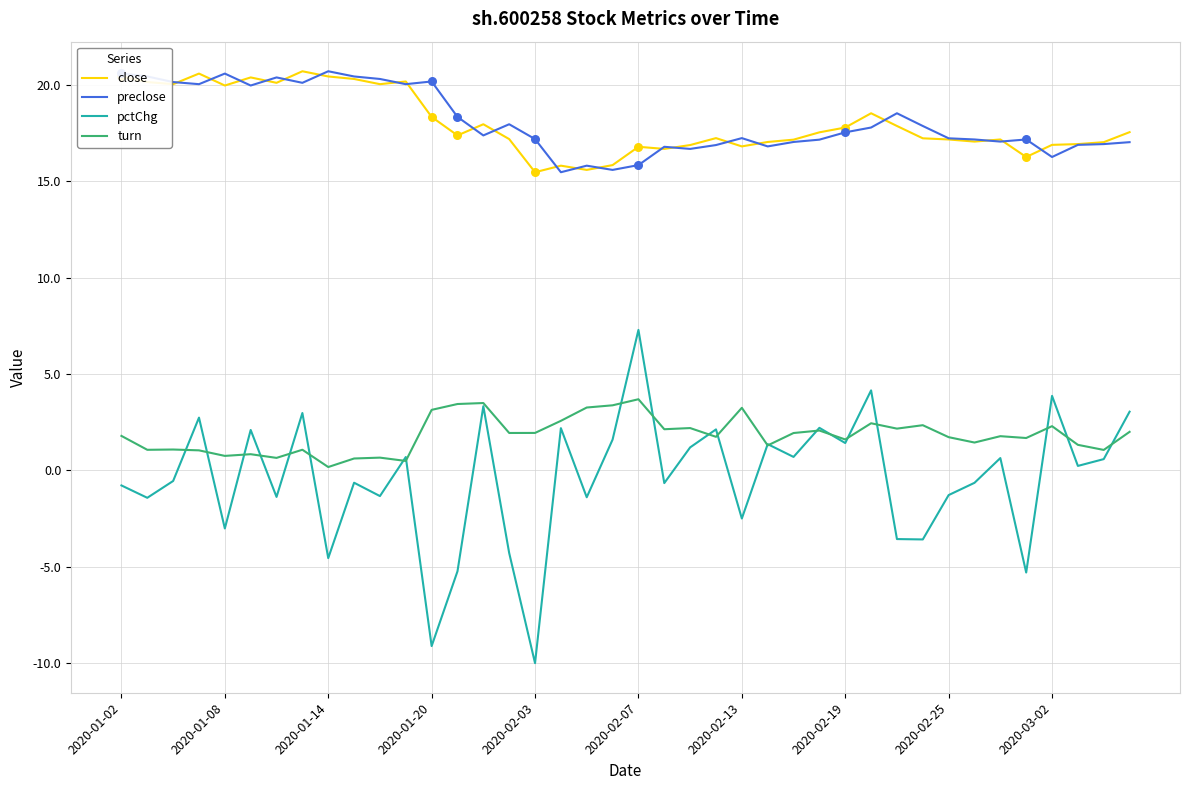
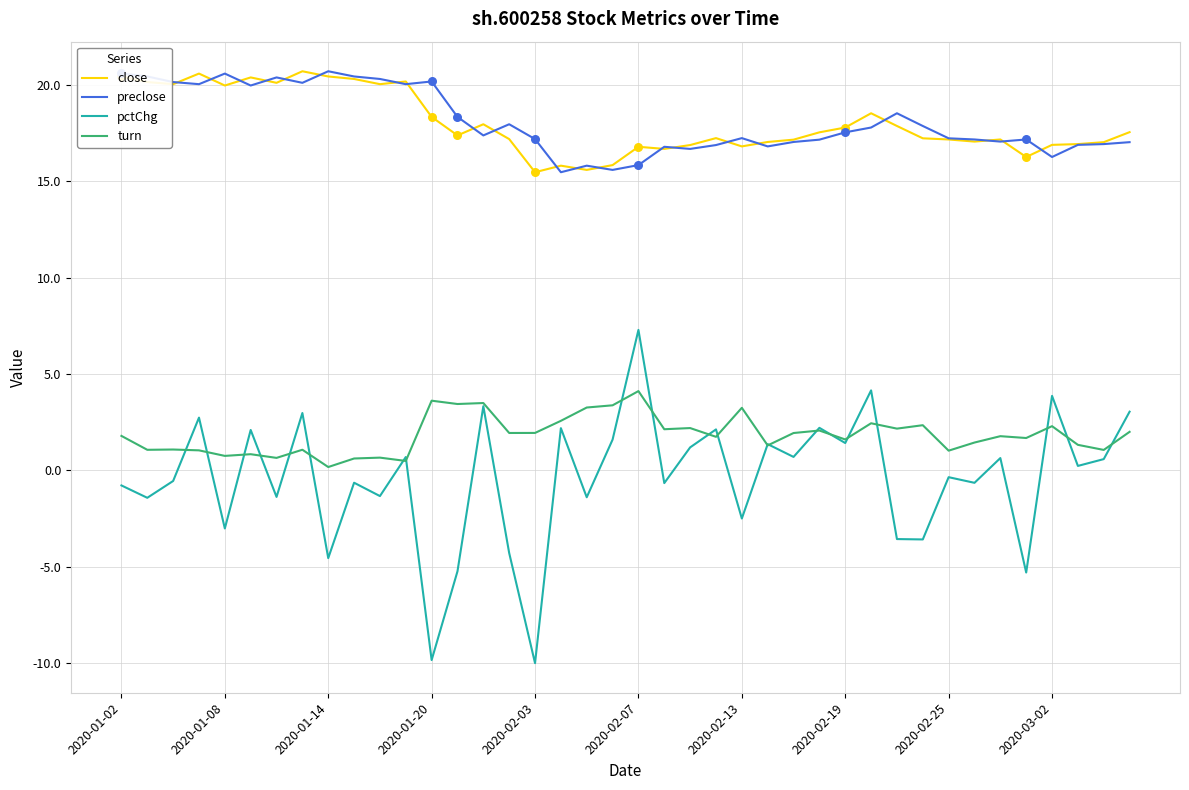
pctChg, 2020-01-20: -9.1 -> -9.8
turn, 2020-01-20: 3.1 -> 3.6
turn, 2020-02-07: 3.7 -> 4.1
pctChg, 2020-02-25: -1.3 -> -0.3
turn, 2020-02-25: 1.7 -> 1.0
